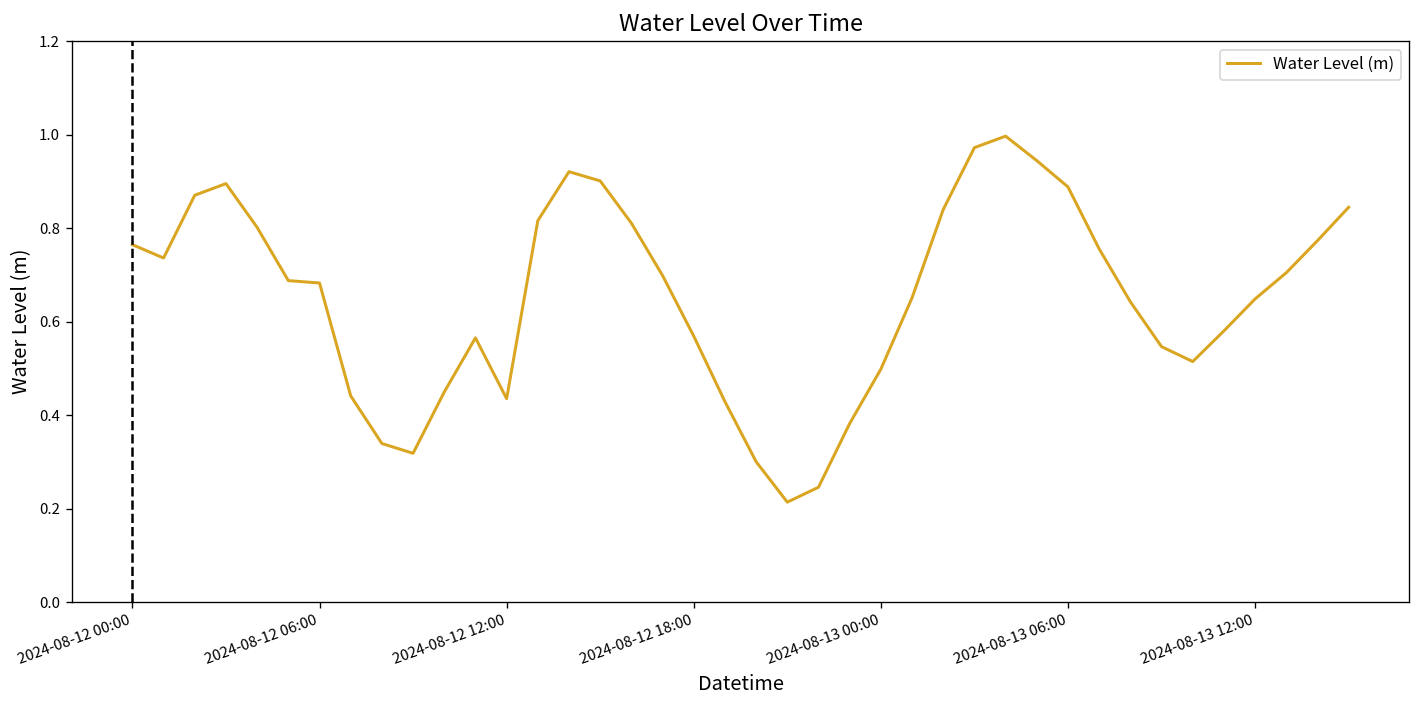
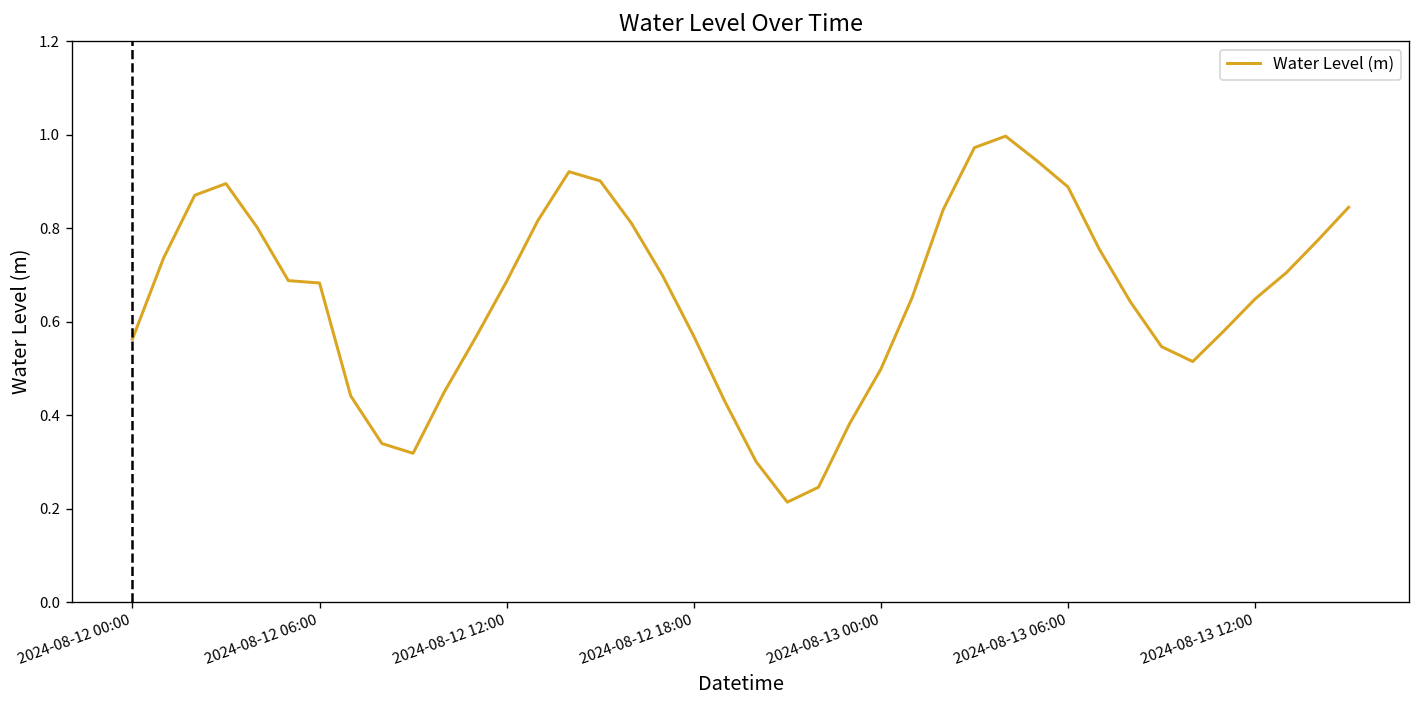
2024-08-12 00:00: 0.76 -> 0.56
2024-08-12 12:00: 0.44 -> 0.69
